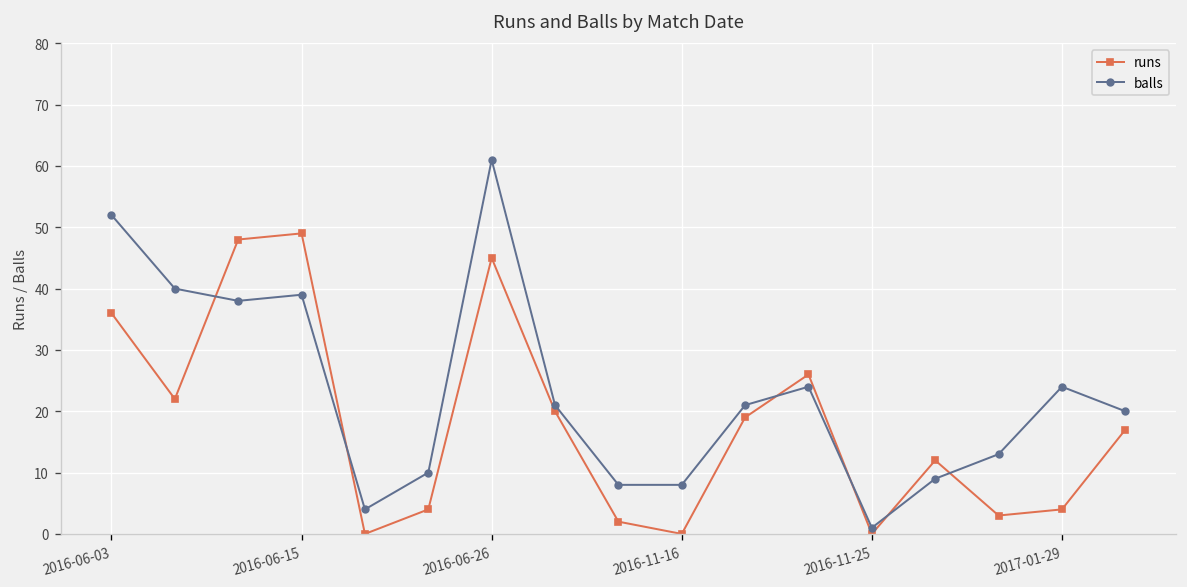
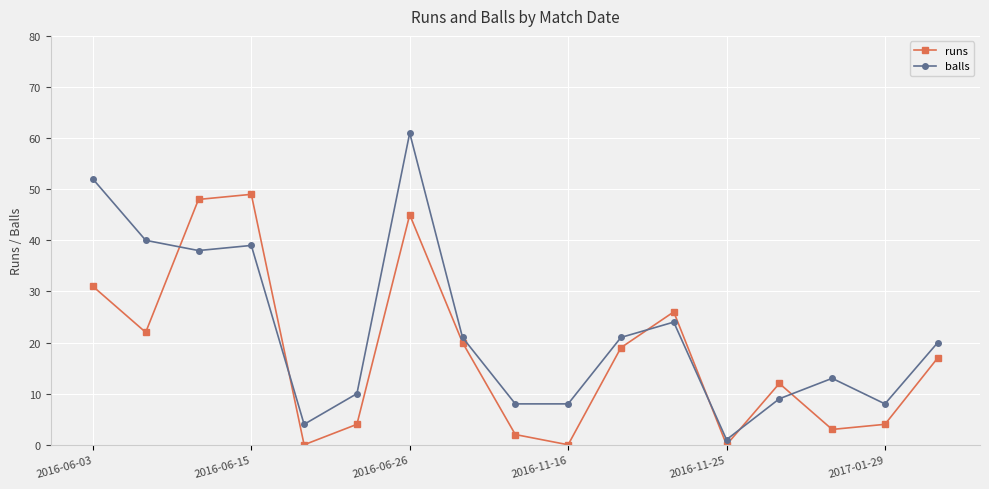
runs, 2016-06-03: 36 -> 31
balls, 2017-01-29: 24 -> 8
